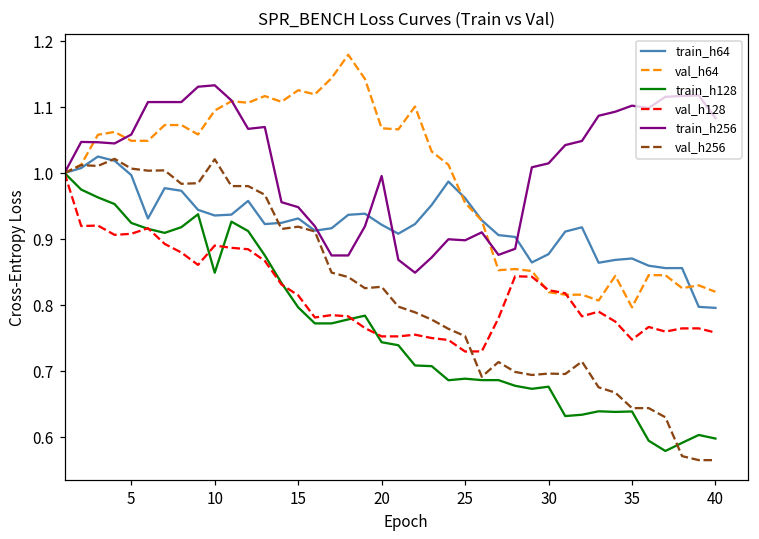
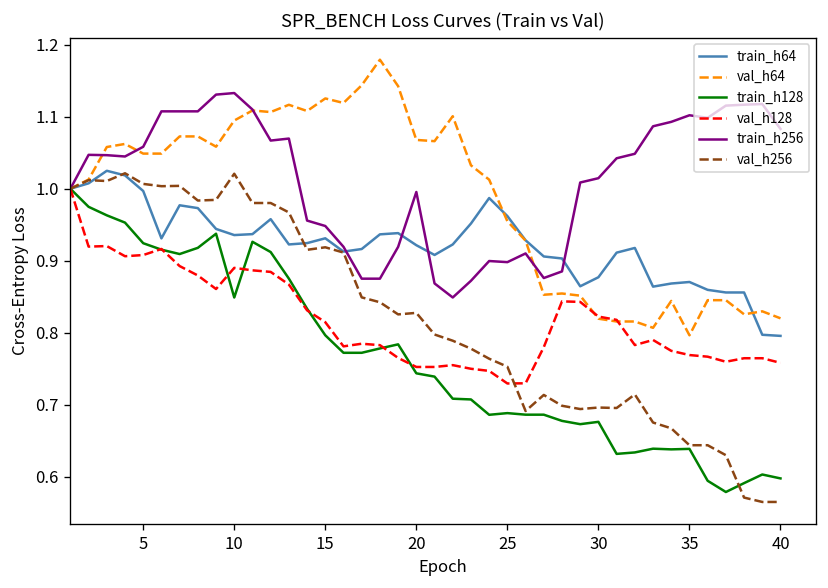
val_h128, 35: 0.75 -> 0.77
